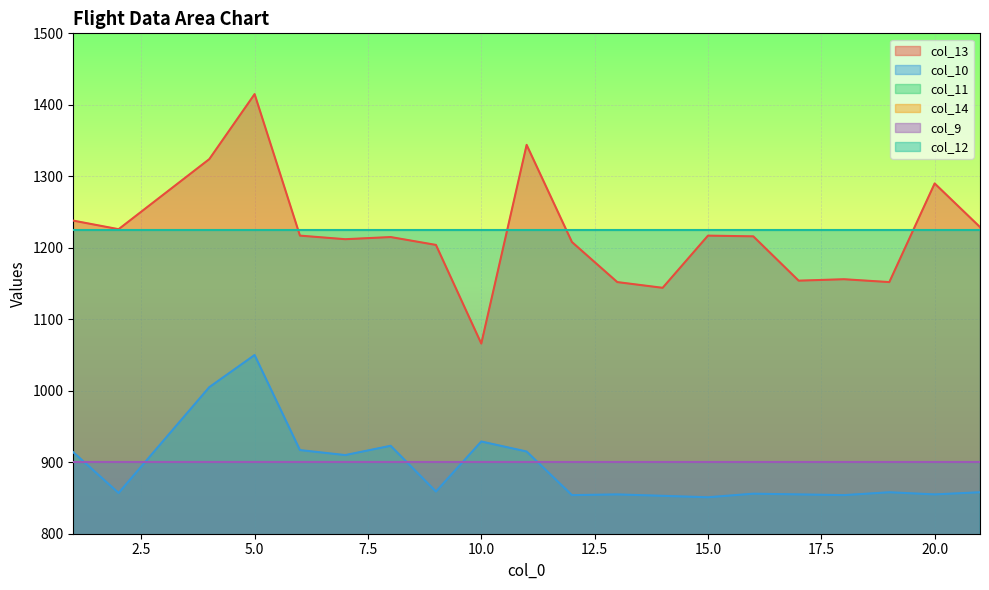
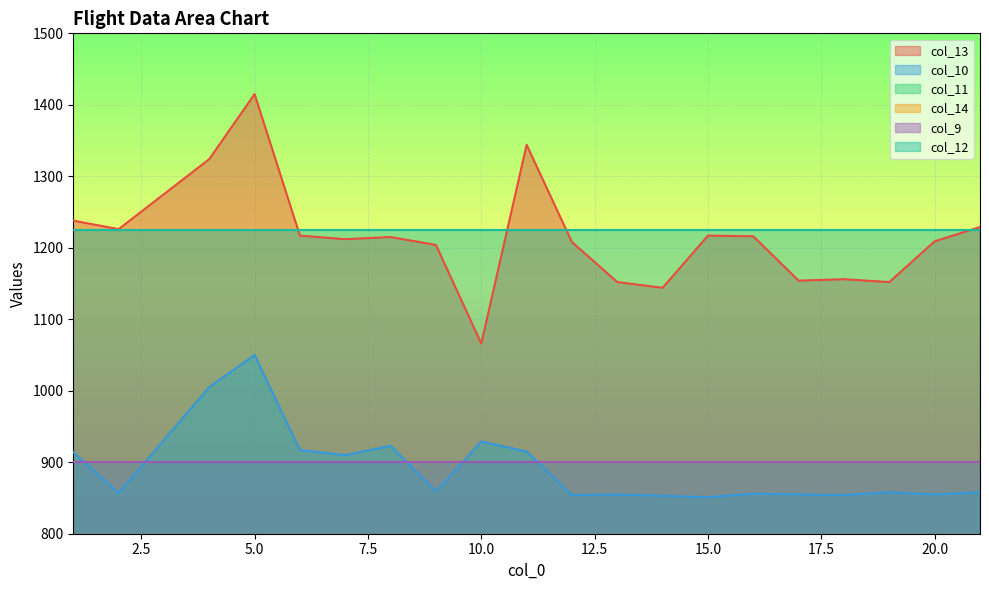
col_13, 20.0: 1290 -> 1210
